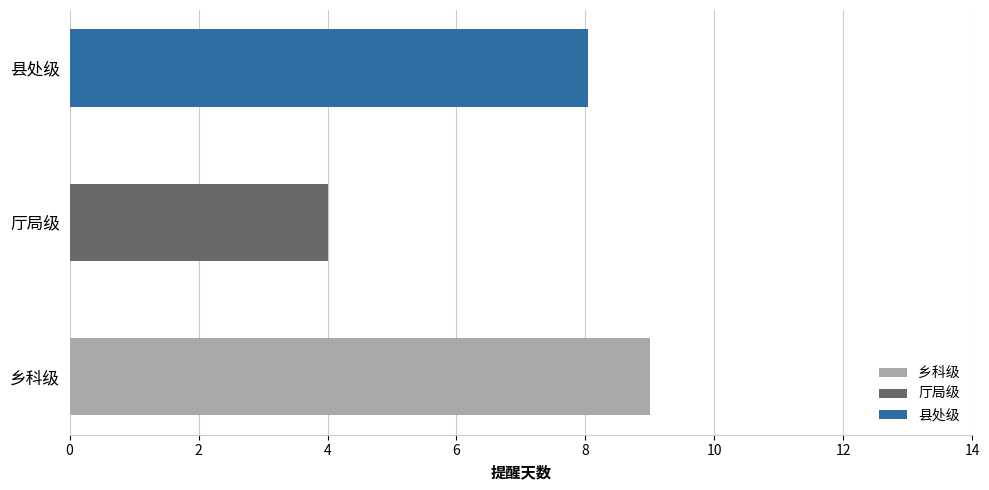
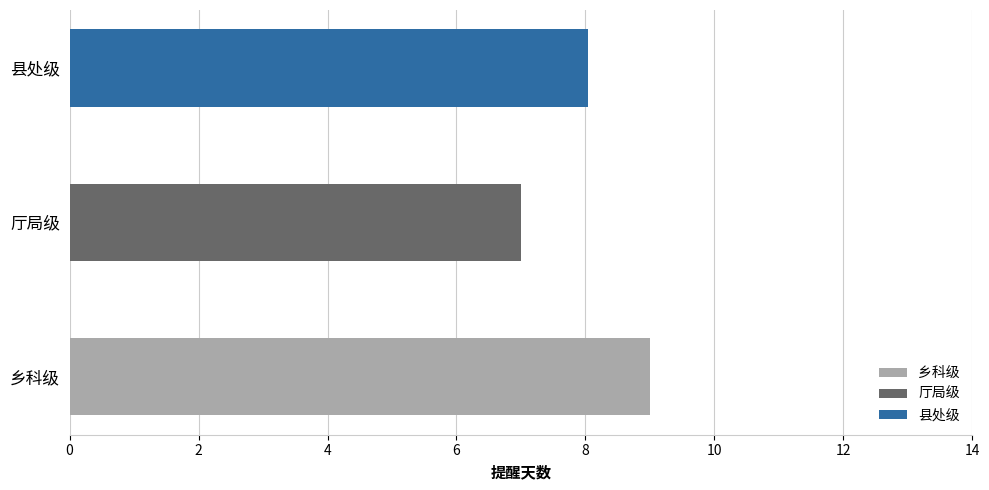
厅局级: 4 -> 7
